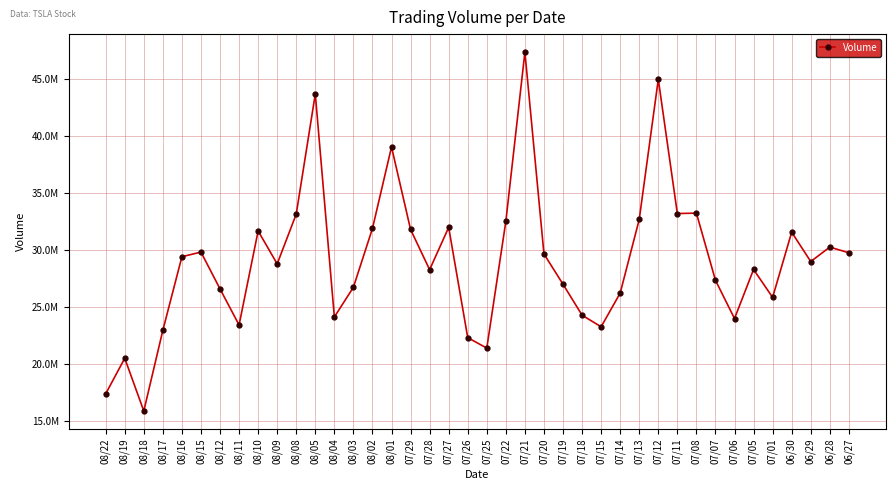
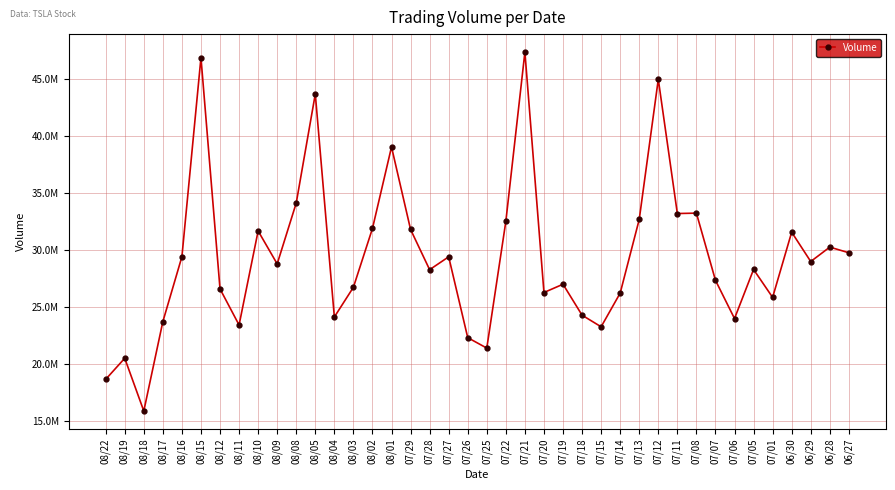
08/22: 17300000 -> 18600000
08/17: 22900000 -> 23700000
08/15: 29800000 -> 46900000
08/08: 33100000 -> 34100000
07/27: 32000000 -> 29400000
07/20: 29600000 -> 26200000
